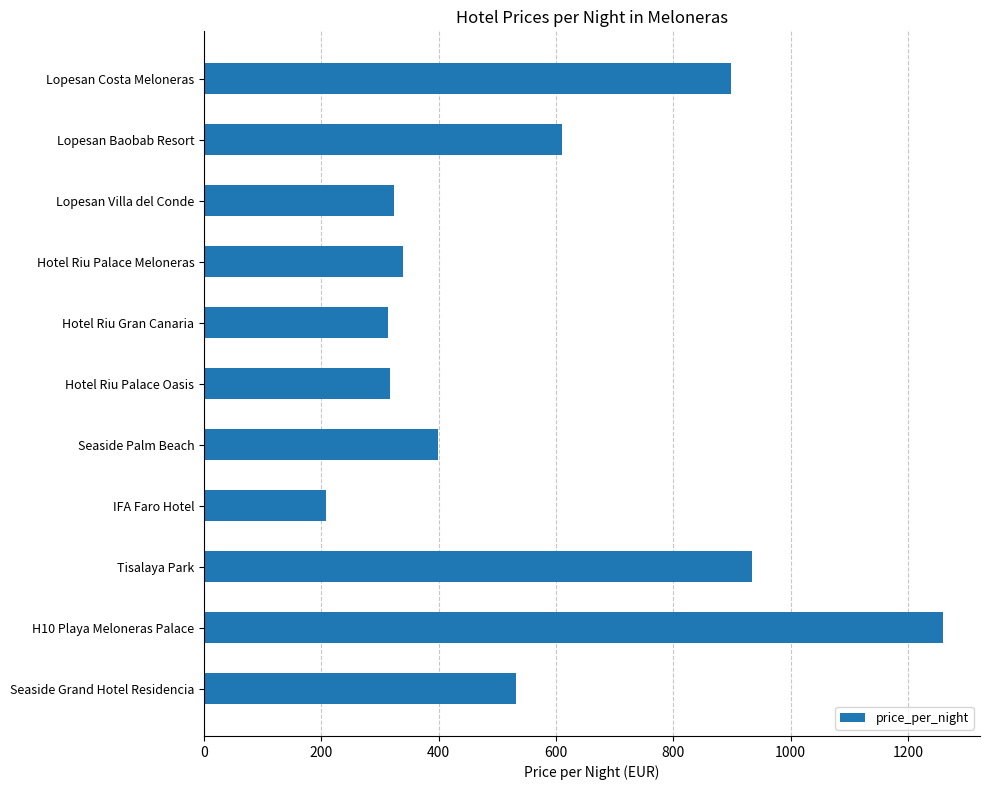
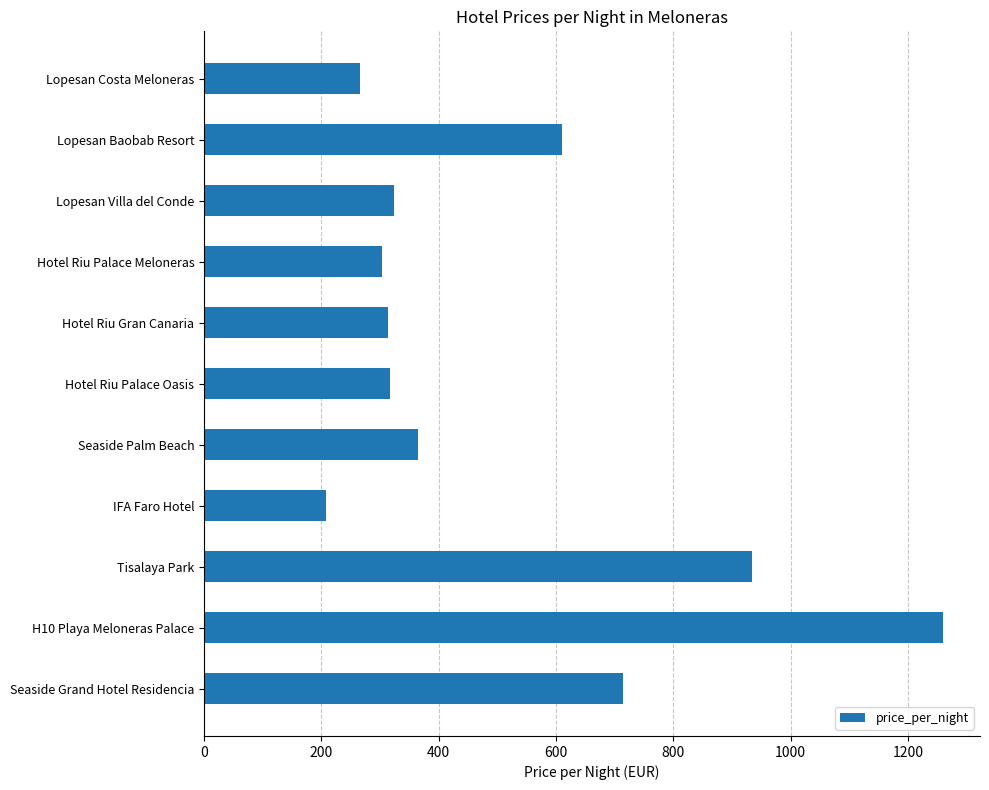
Lopesan Costa Meloneras: 900 -> 270
Hotel Riu Palace Meloneras: 340 -> 300
Seaside Palm Beach: 400 -> 370
Seaside Grand Hotel Residencia: 530 -> 720
